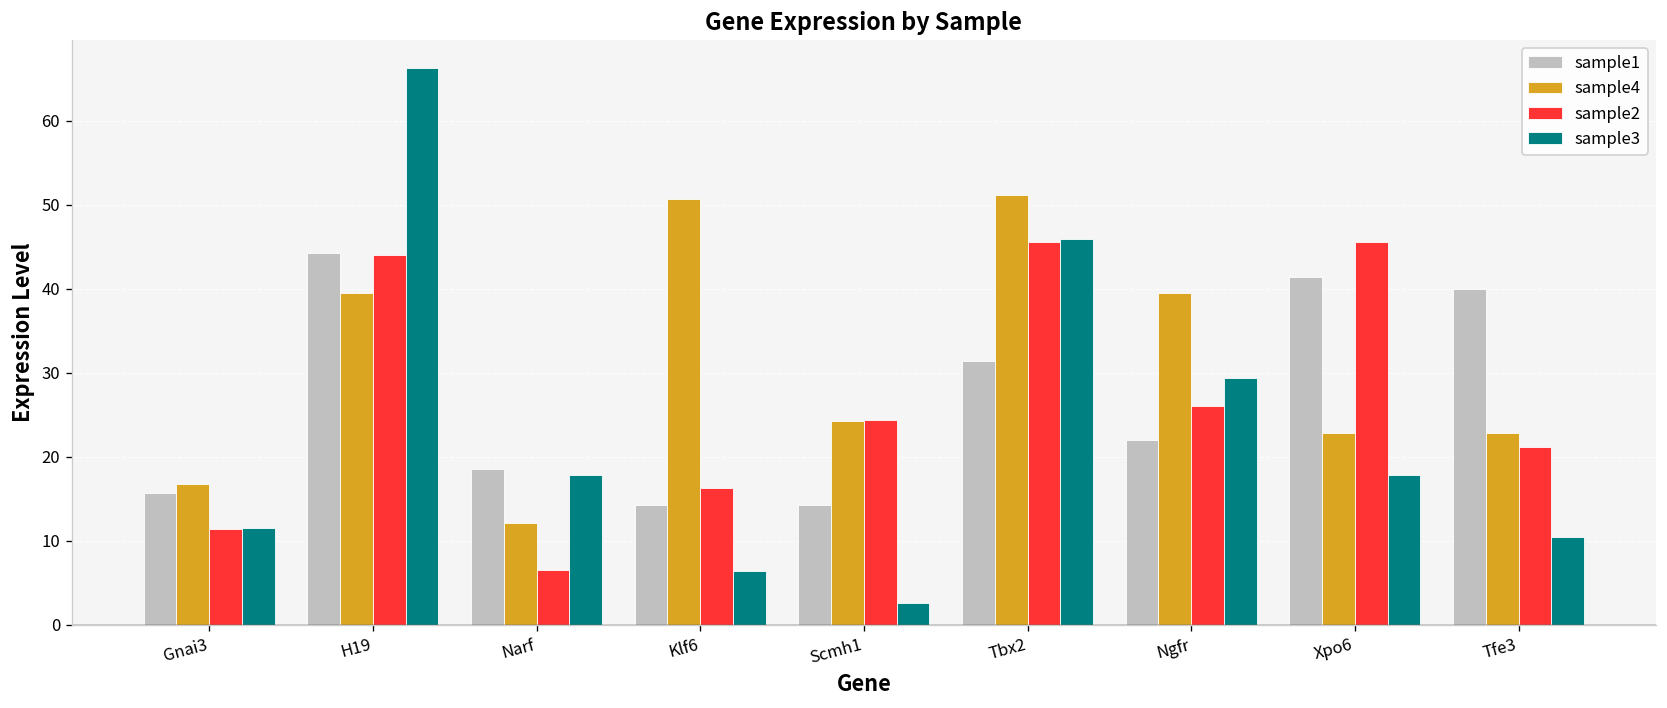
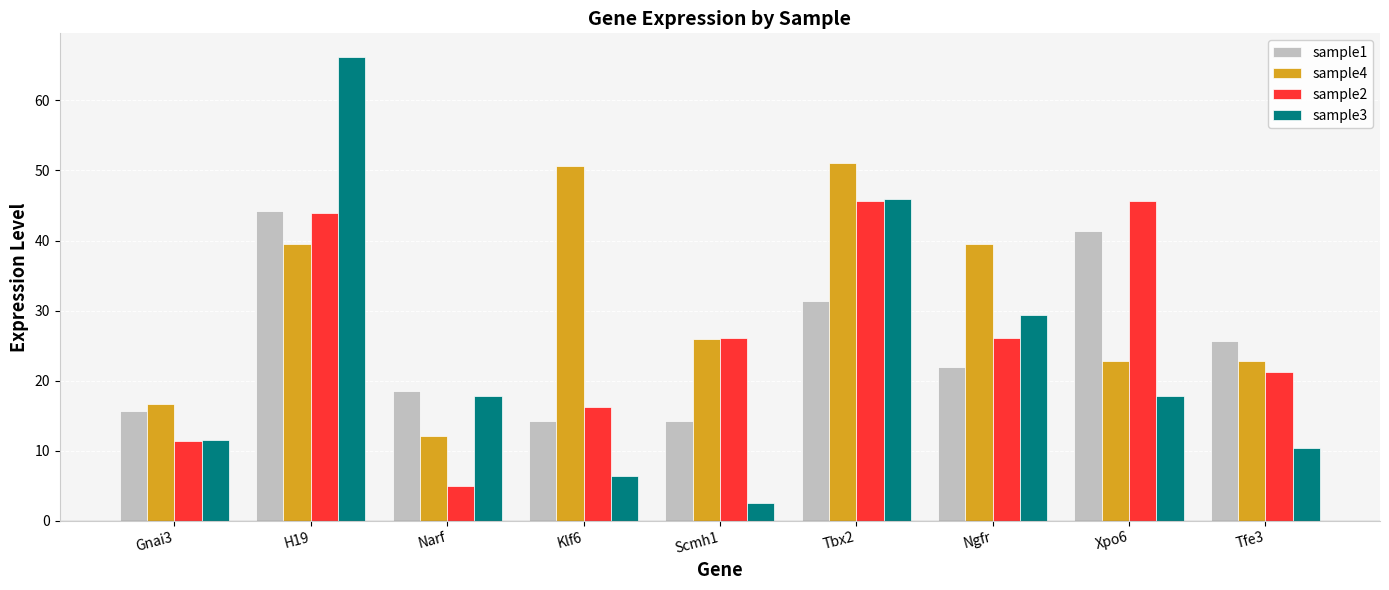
sample2, Narf: 7 -> 5
sample4, Scmh1: 24 -> 26
sample2, Scmh1: 24 -> 26
sample1, Tfe3: 40 -> 26
